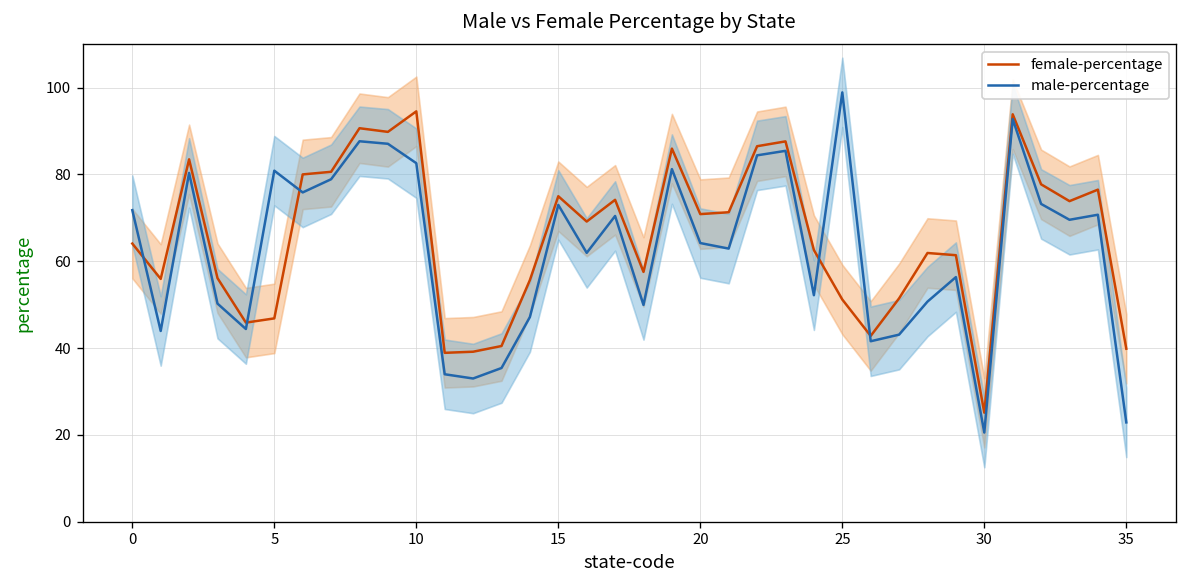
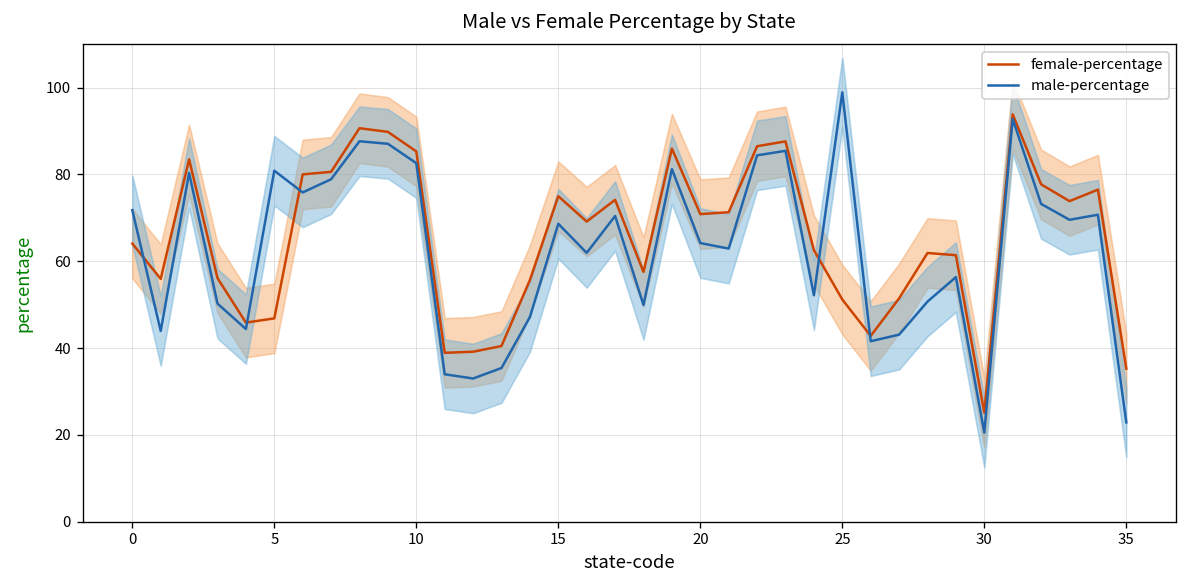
female-percentage, 10: 95 -> 85
male-percentage, 15: 73 -> 69
female-percentage, 35: 40 -> 35
